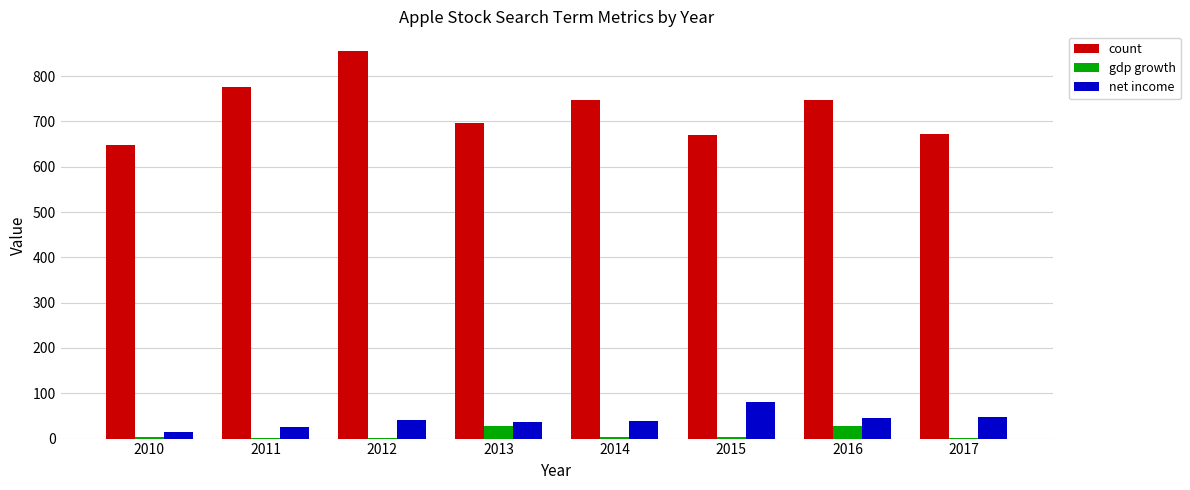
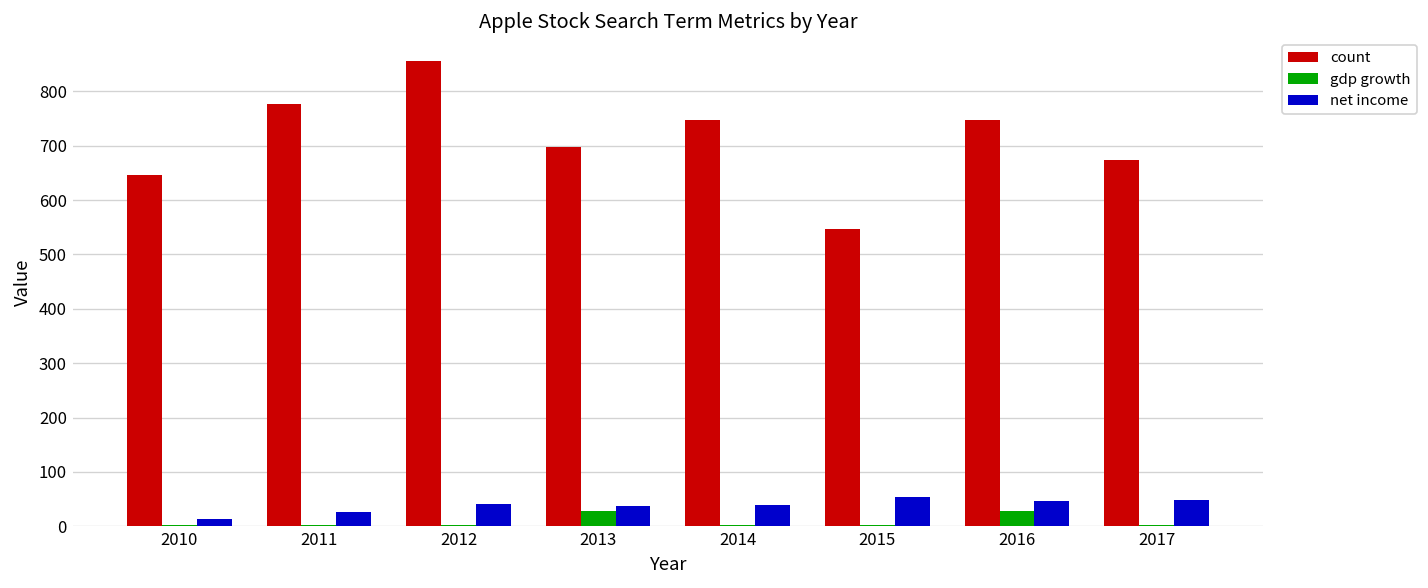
count, 2015: 670 -> 550
net income, 2015: 80 -> 50
